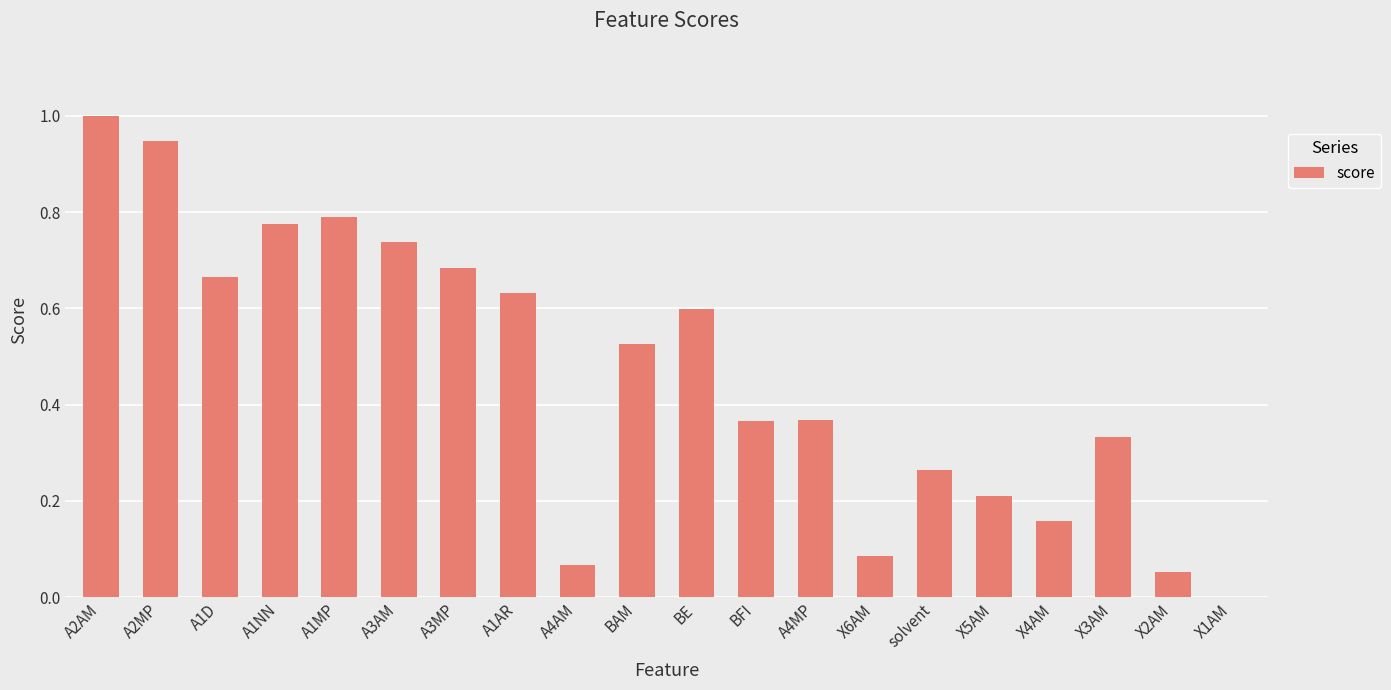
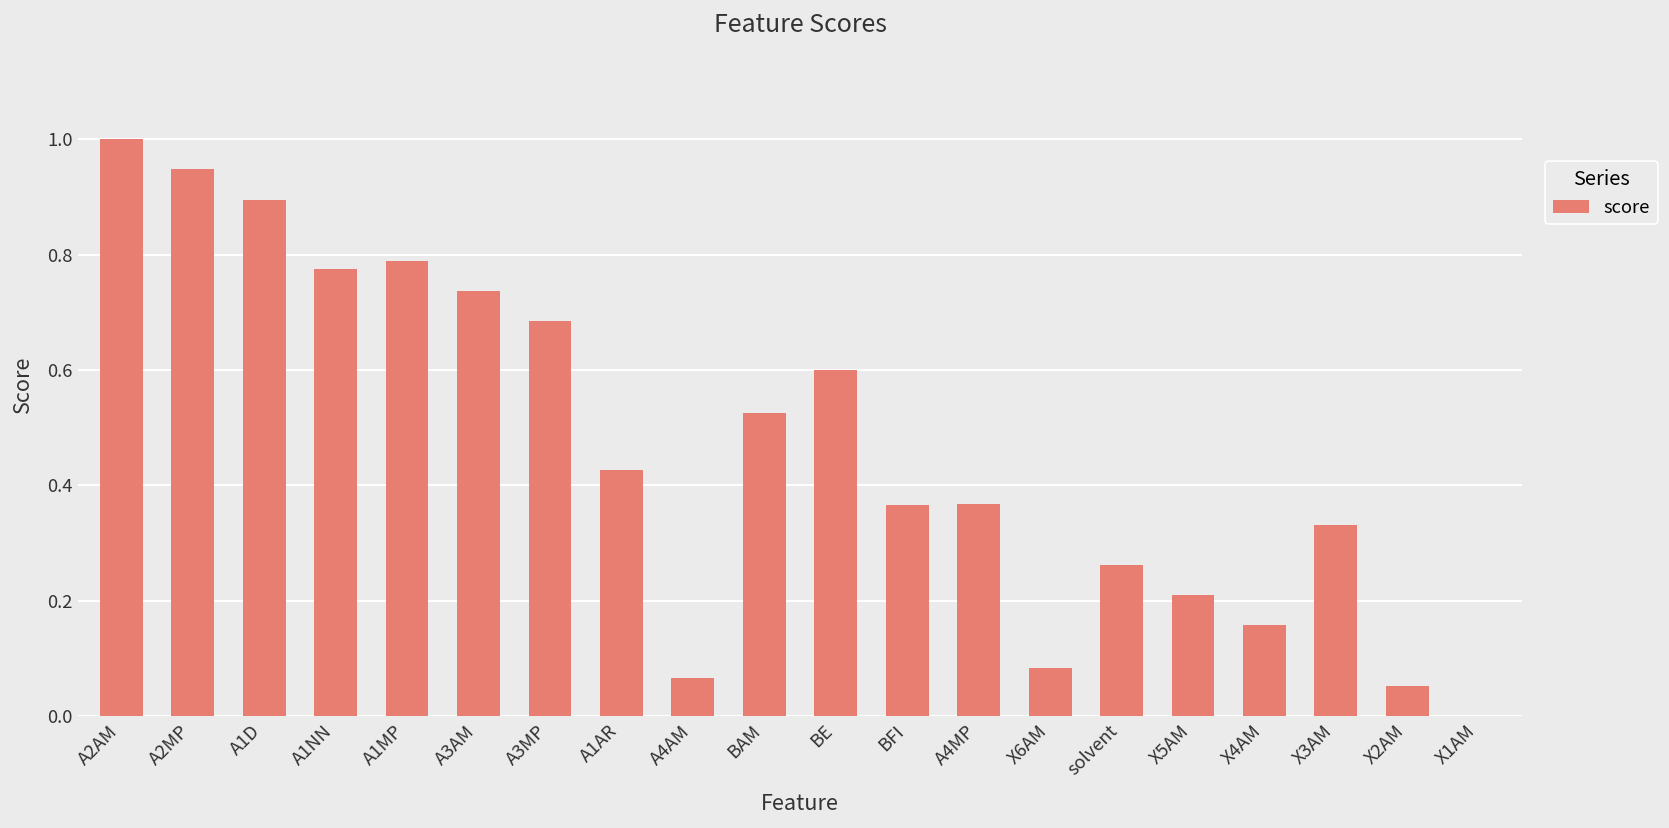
A1D: 0.66 -> 0.89
A1AR: 0.63 -> 0.43
